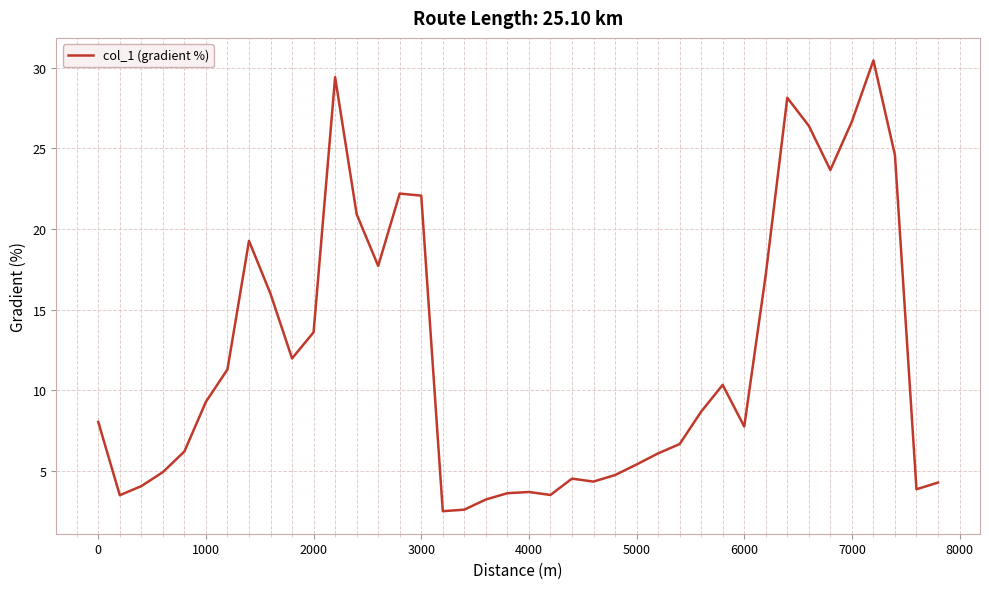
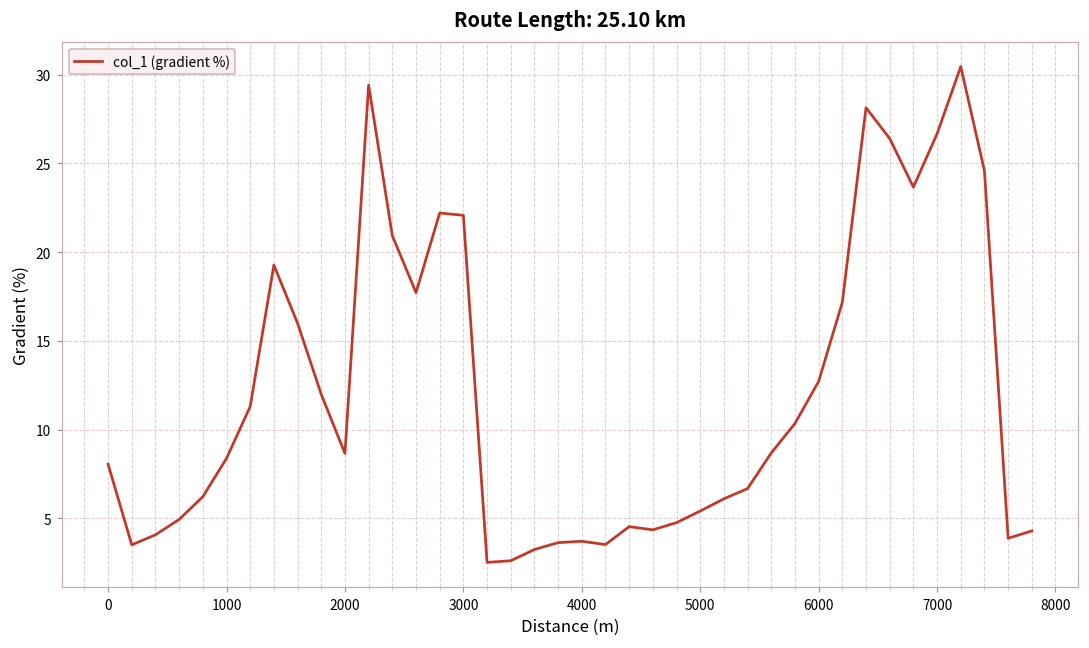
1000: 9.3 -> 8.4
2000: 13.6 -> 8.7
6000: 7.8 -> 12.7
